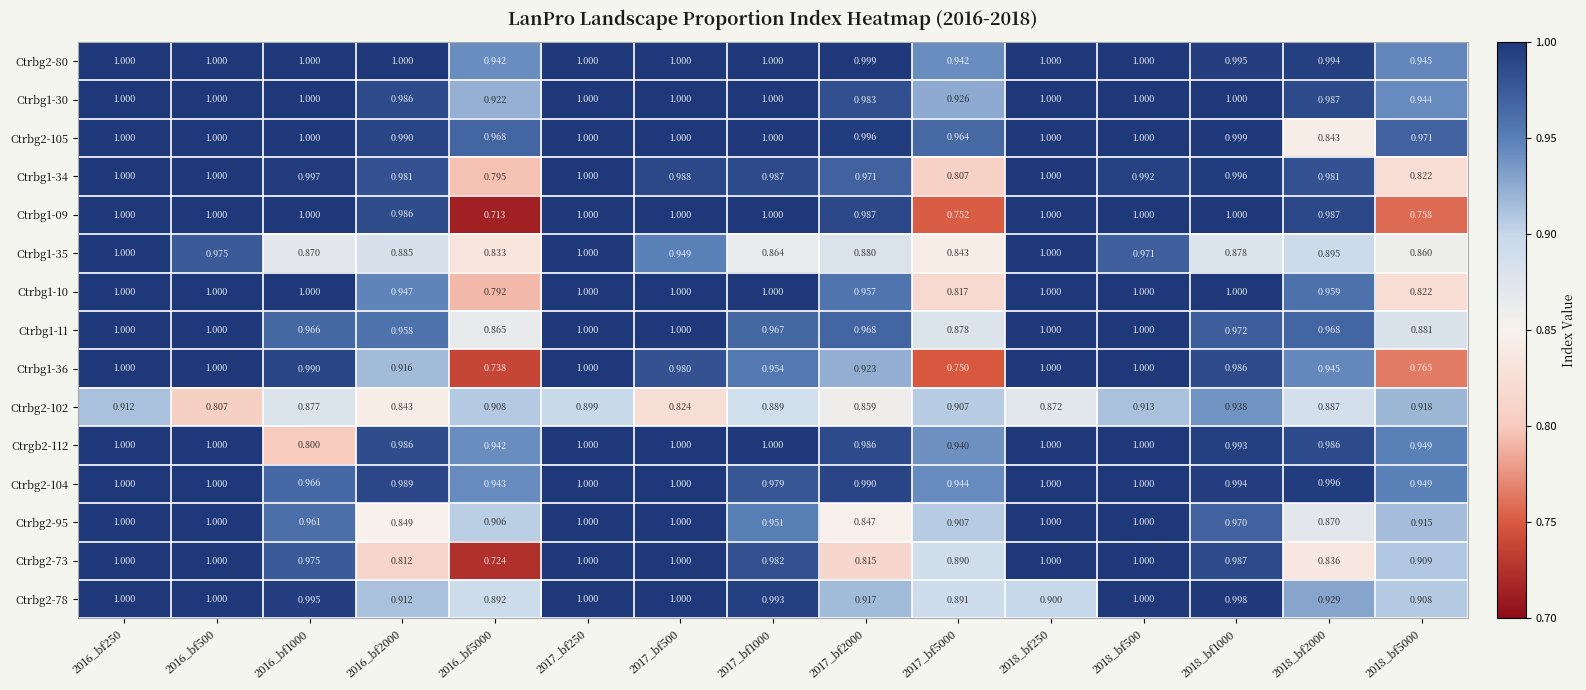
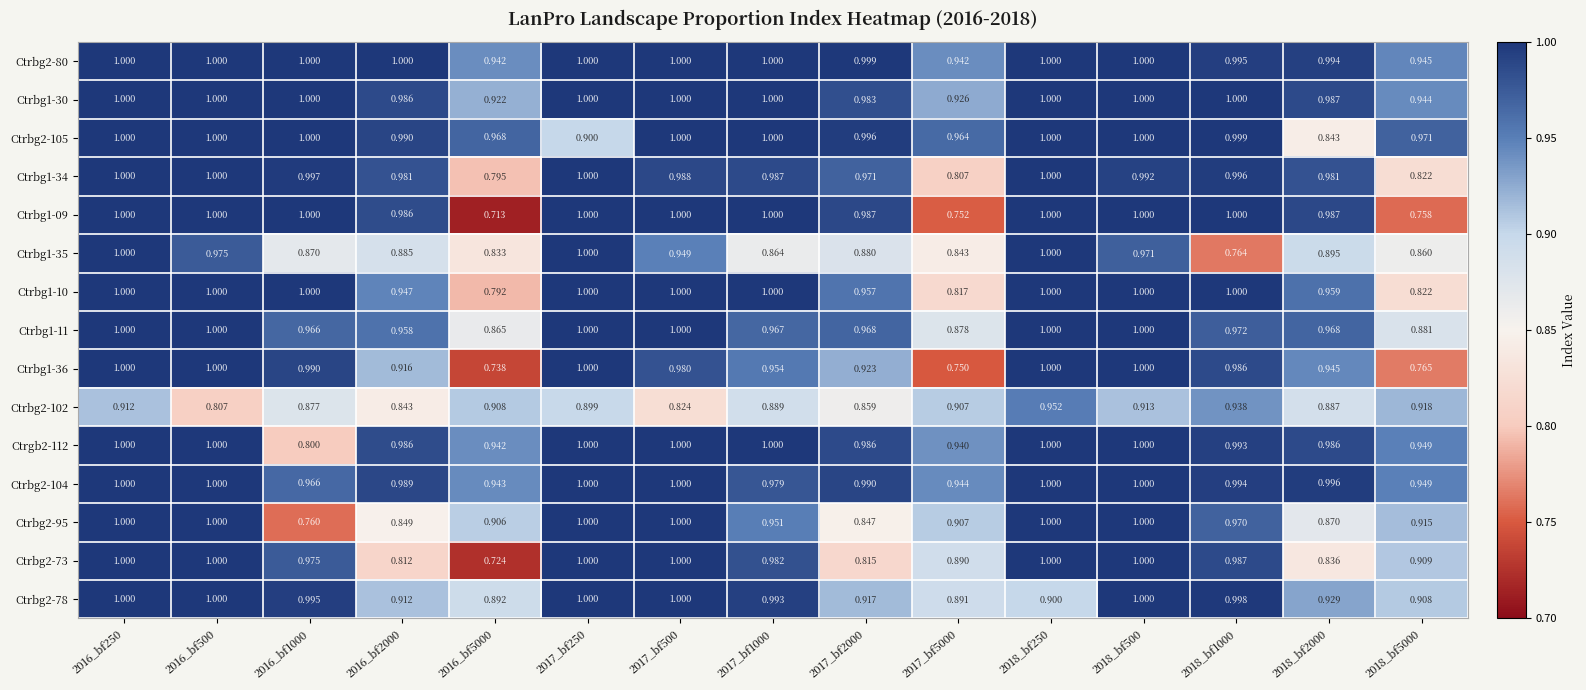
Ctrbg2-105, 2017_bf250: 1.000 -> 0.900
Ctrbg1-35, 2018_bf1000: 0.878 -> 0.764
Ctrbg2-102, 2018_bf250: 0.872 -> 0.952
Ctrbg2-95, 2016_bf1000: 0.961 -> 0.760
